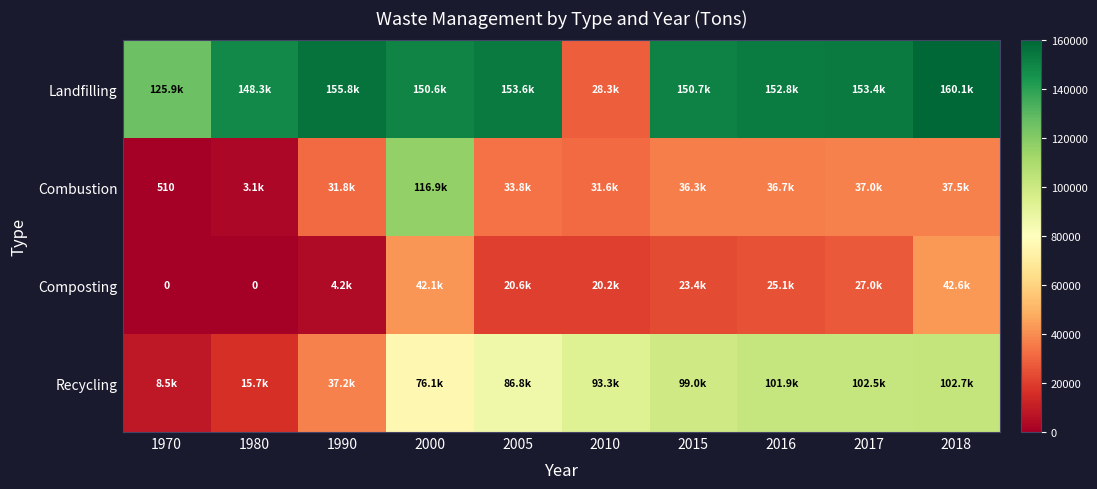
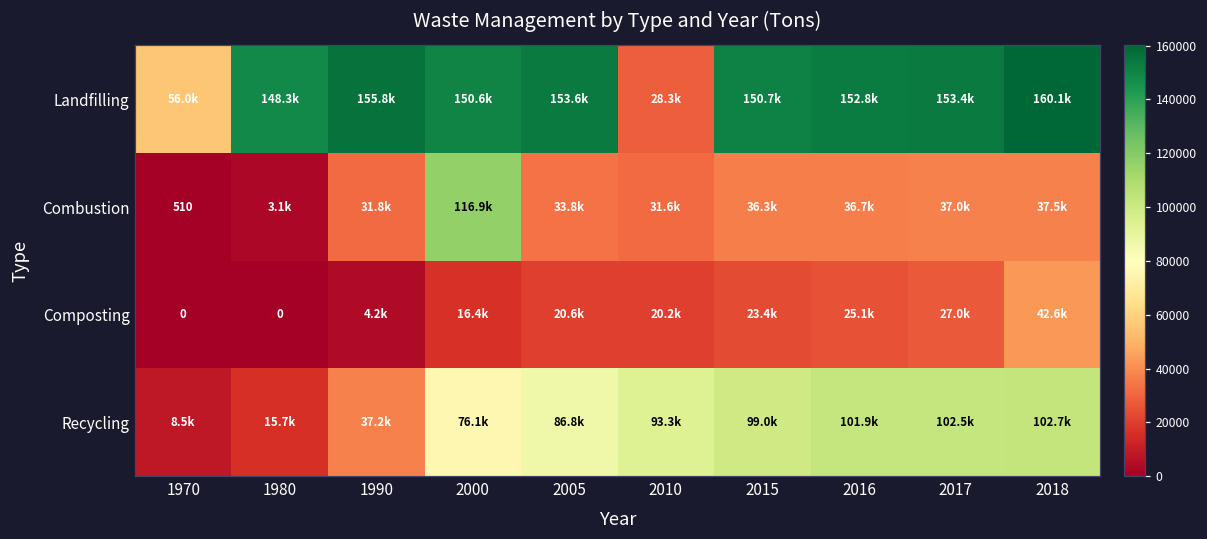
Landfilling, 1970: 125.9k -> 56.0k
Composting, 2000: 42.1k -> 16.4k
